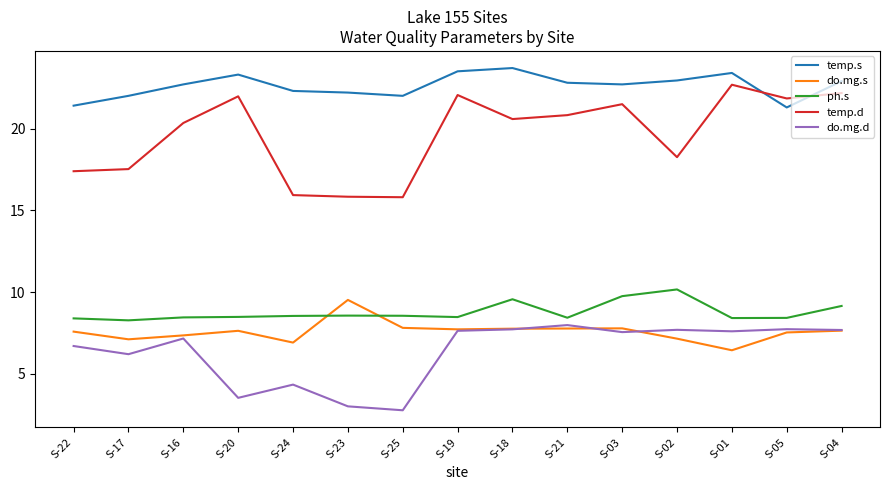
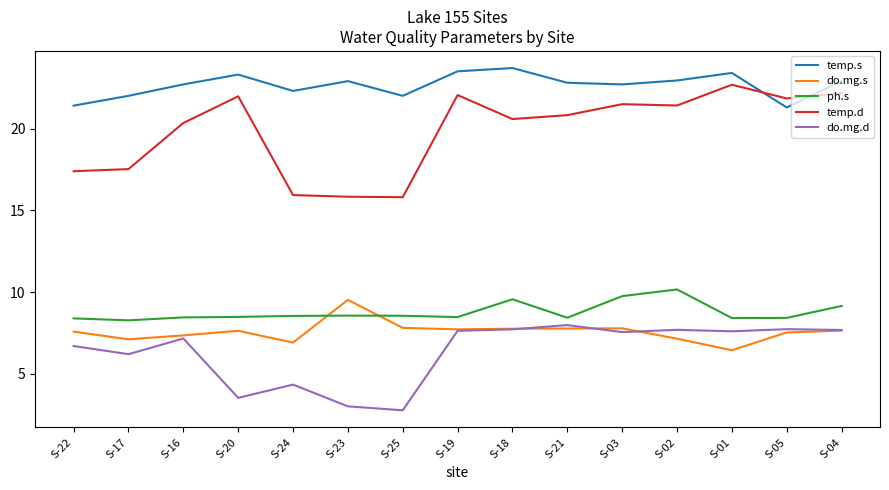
temp.s, S-23: 22.2 -> 22.9
temp.d, S-02: 18.3 -> 21.4
